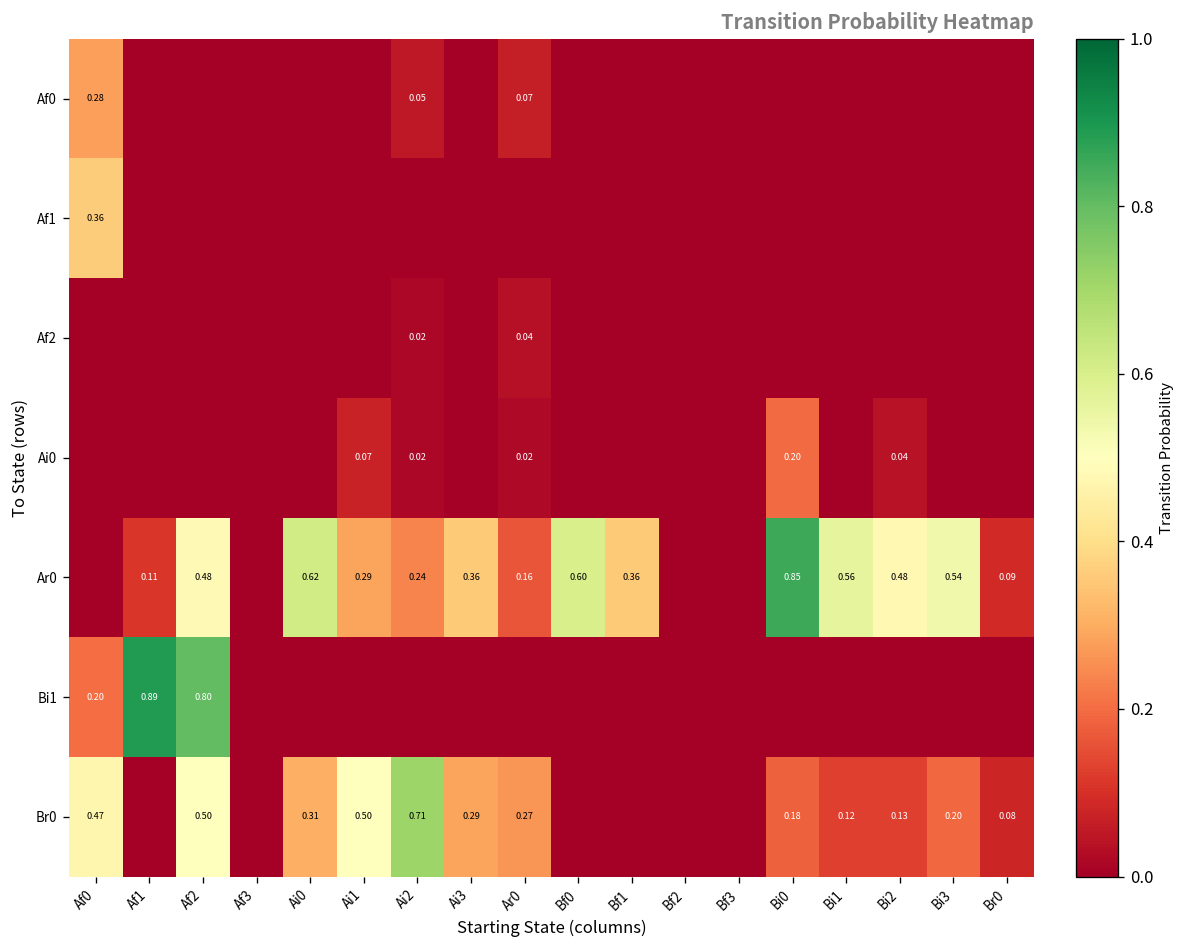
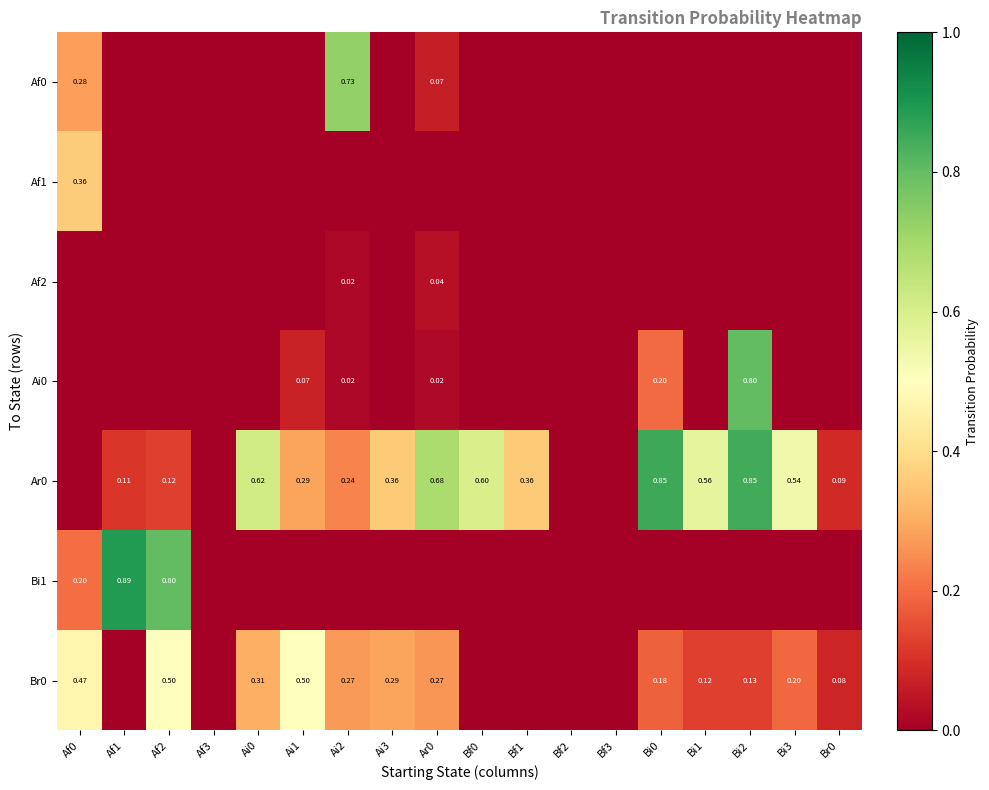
Af0, Ai2: 0.05 -> 0.73
Ai0, Bi2: 0.04 -> 0.80
Ar0, Af2: 0.48 -> 0.12
Ar0, Ar0: 0.16 -> 0.68
Ar0, Bi2: 0.48 -> 0.85
Br0, Ai2: 0.71 -> 0.27
